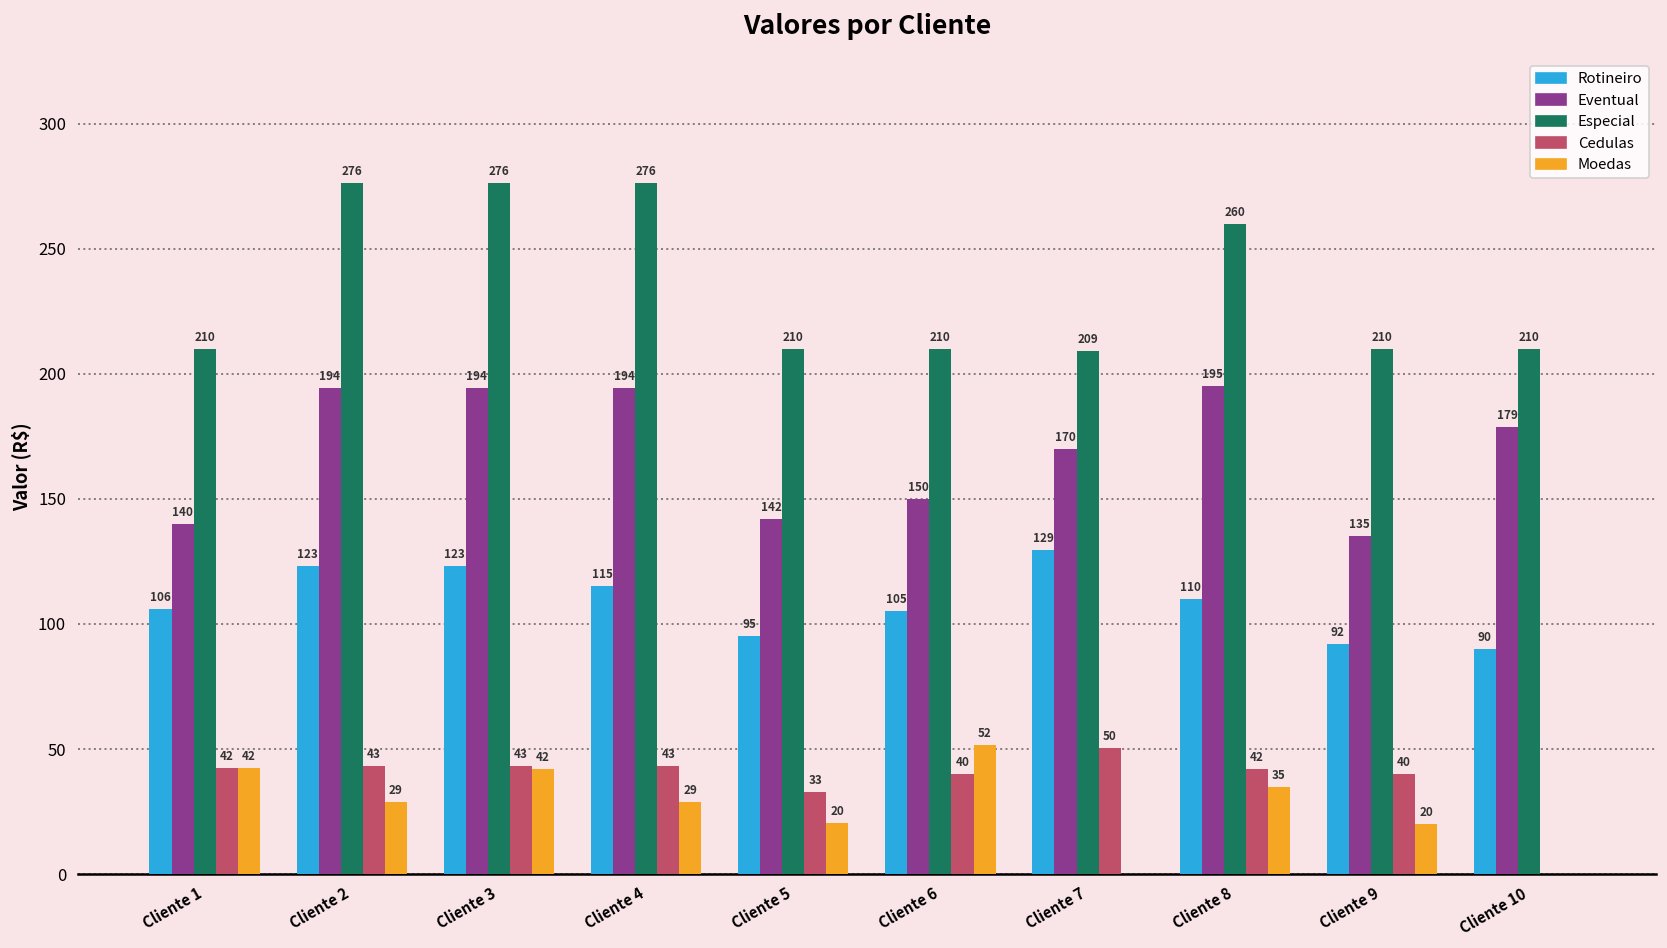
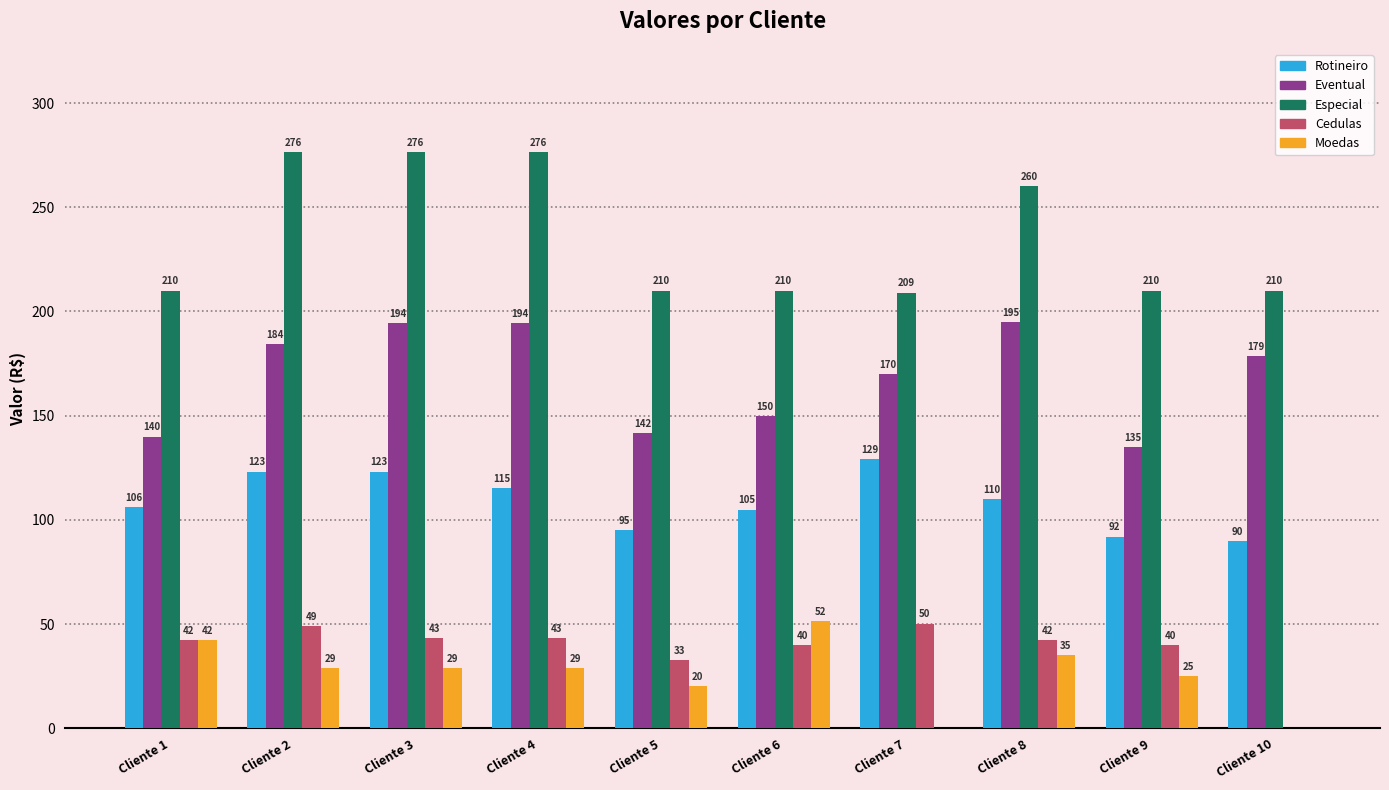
Eventual, Cliente 2: 194 -> 184
Cedulas, Cliente 2: 43 -> 49
Moedas, Cliente 3: 42 -> 29
Moedas, Cliente 9: 20 -> 25
